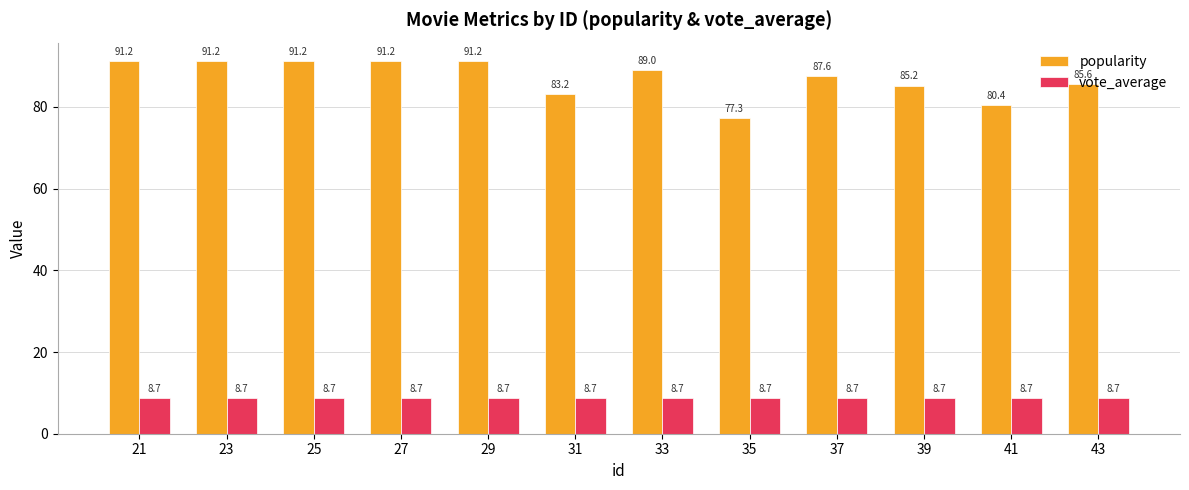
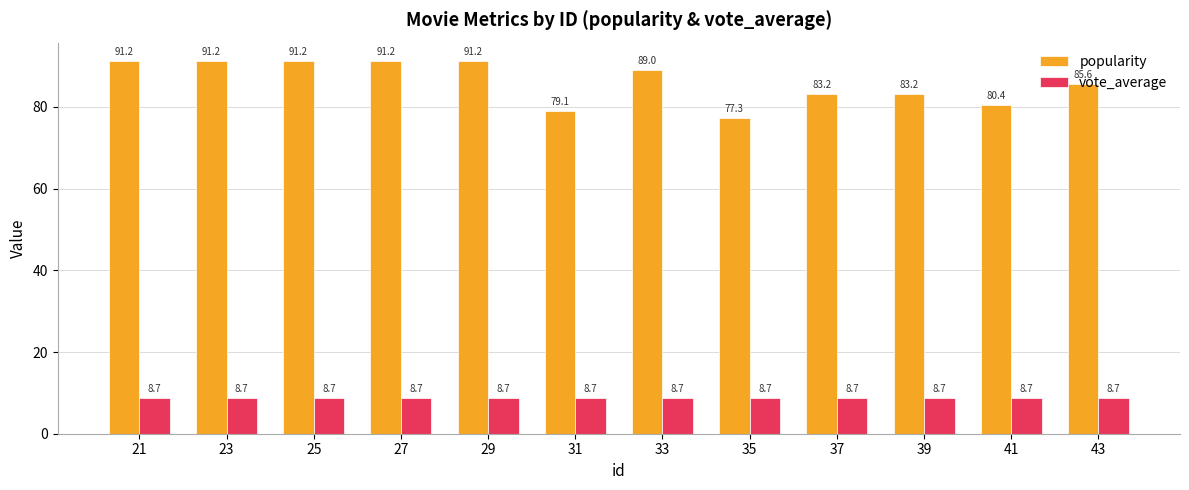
popularity, 31: 83.2 -> 79.1
popularity, 37: 87.6 -> 83.2
popularity, 39: 85.2 -> 83.2
